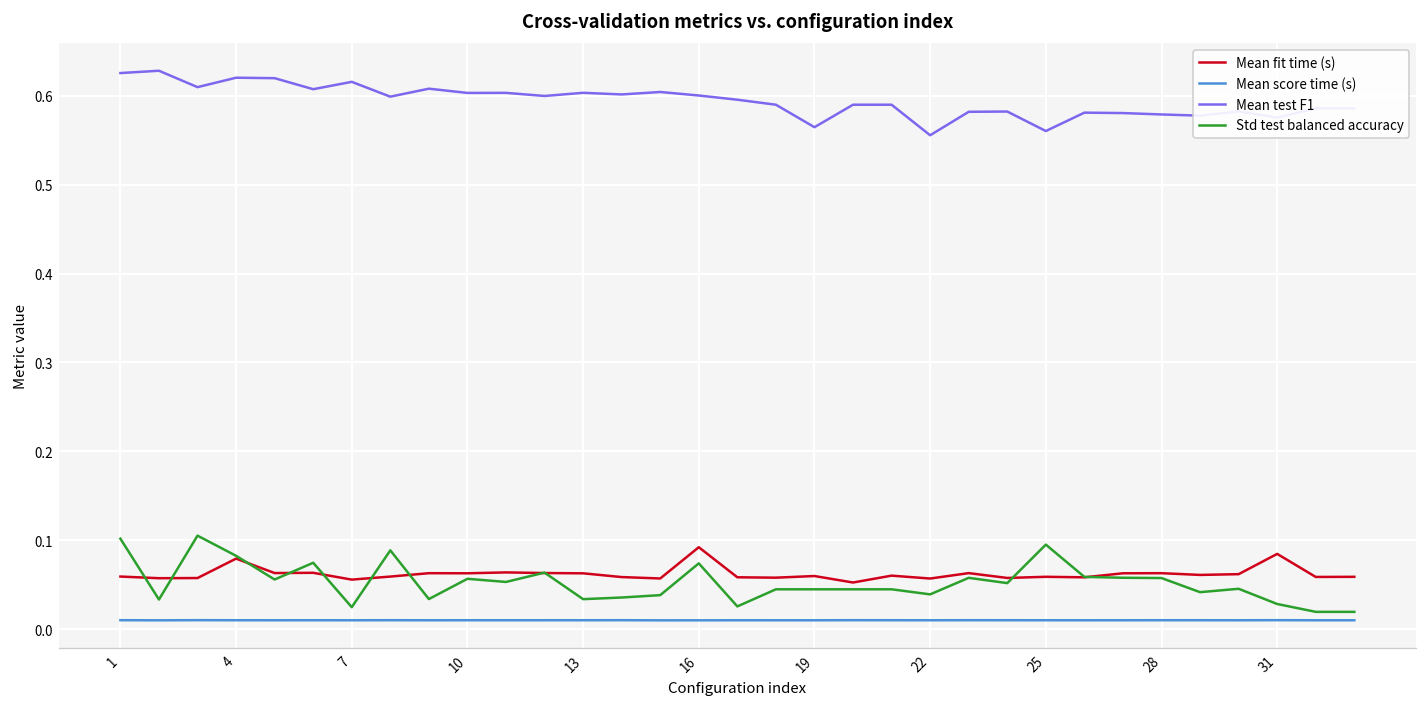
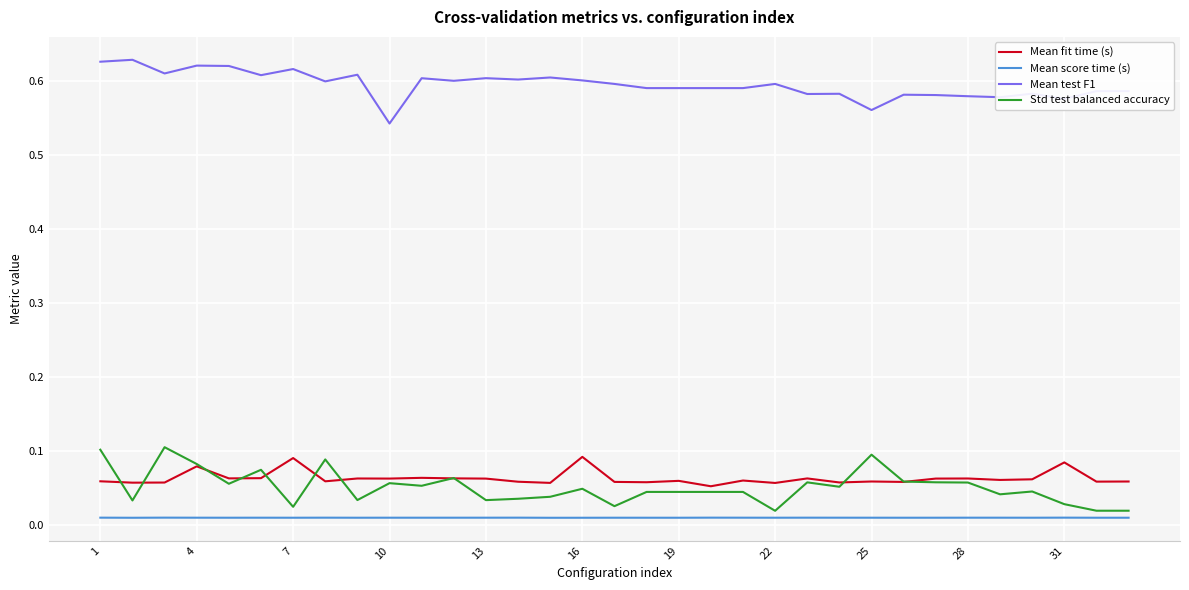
Mean fit time (s), 7: 0.06 -> 0.09
Mean test F1, 10: 0.60 -> 0.54
Std test balanced accuracy, 16: 0.07 -> 0.05
Mean test F1, 19: 0.56 -> 0.59
Mean test F1, 22: 0.56 -> 0.60
Std test balanced accuracy, 22: 0.04 -> 0.02
